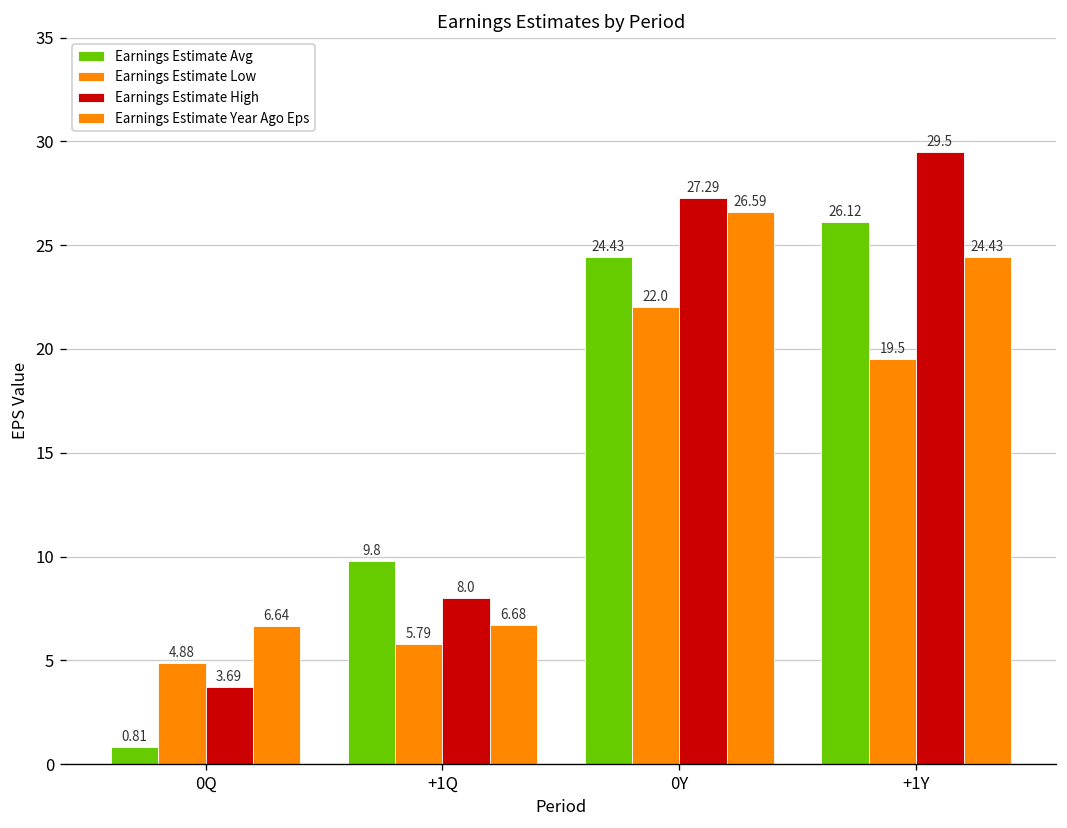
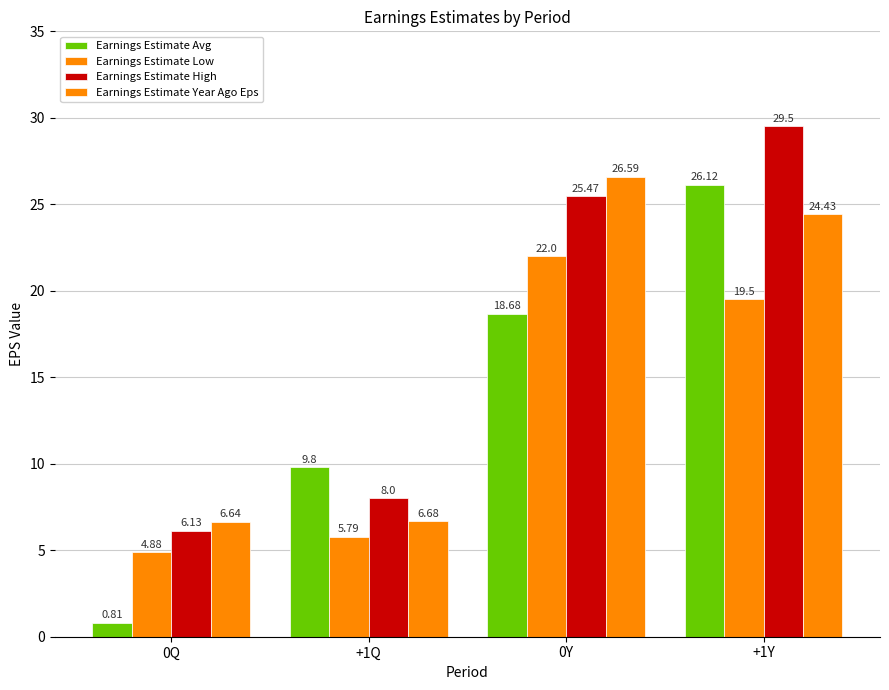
Earnings Estimate High, 0Q: 3.69 -> 6.13
Earnings Estimate Avg, 0Y: 24.43 -> 18.68
Earnings Estimate High, 0Y: 27.29 -> 25.47
